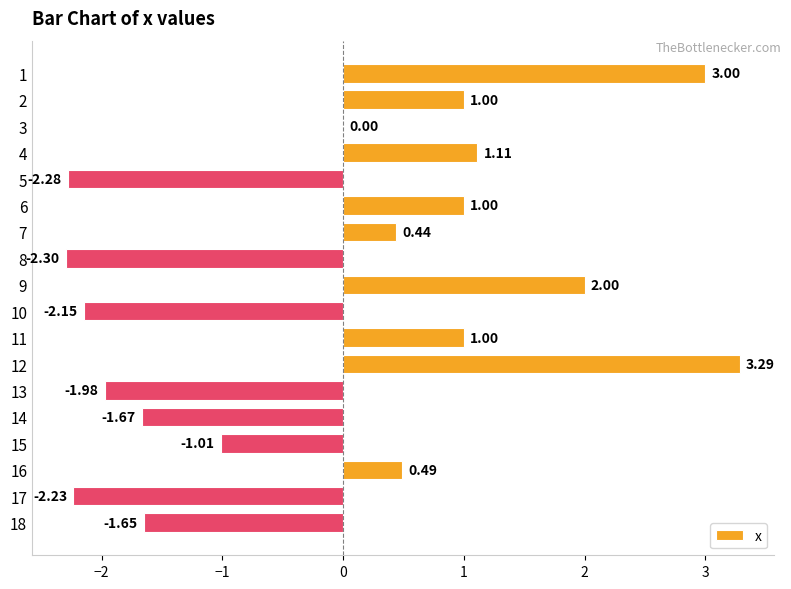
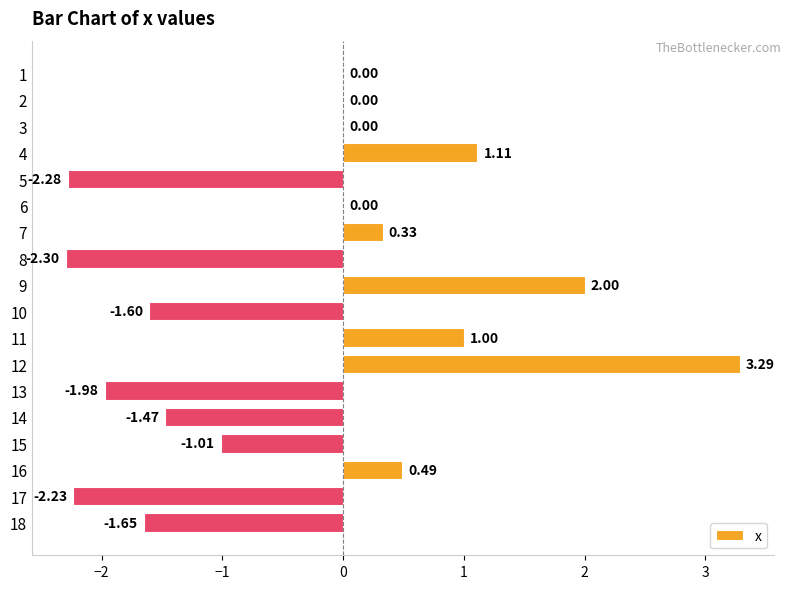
1: 3.00 -> 0.00
2: 1.00 -> 0.00
6: 1.00 -> 0.00
7: 0.44 -> 0.33
10: -2.15 -> -1.60
14: -1.67 -> -1.47
